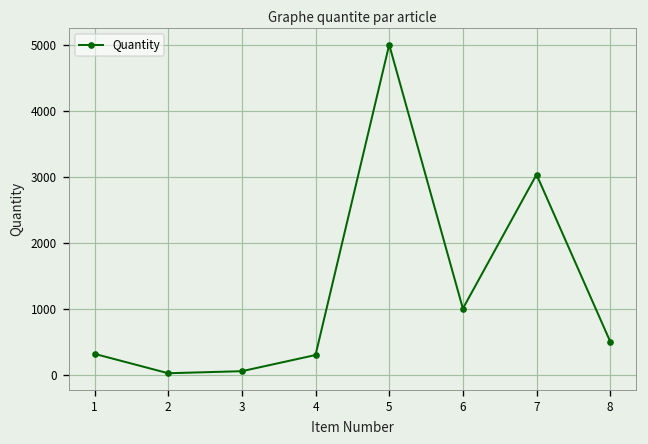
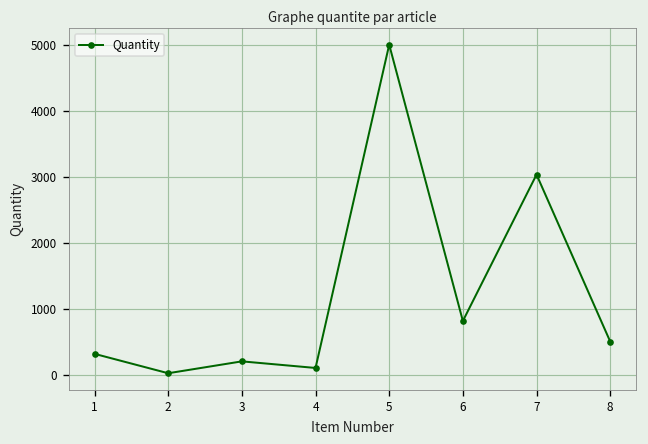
3: 100 -> 200
4: 300 -> 100
6: 1000 -> 800
